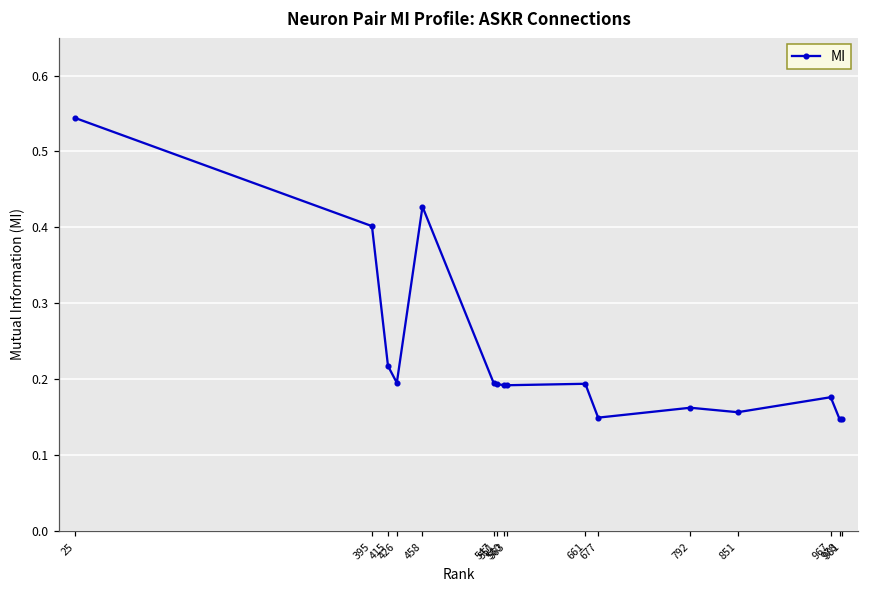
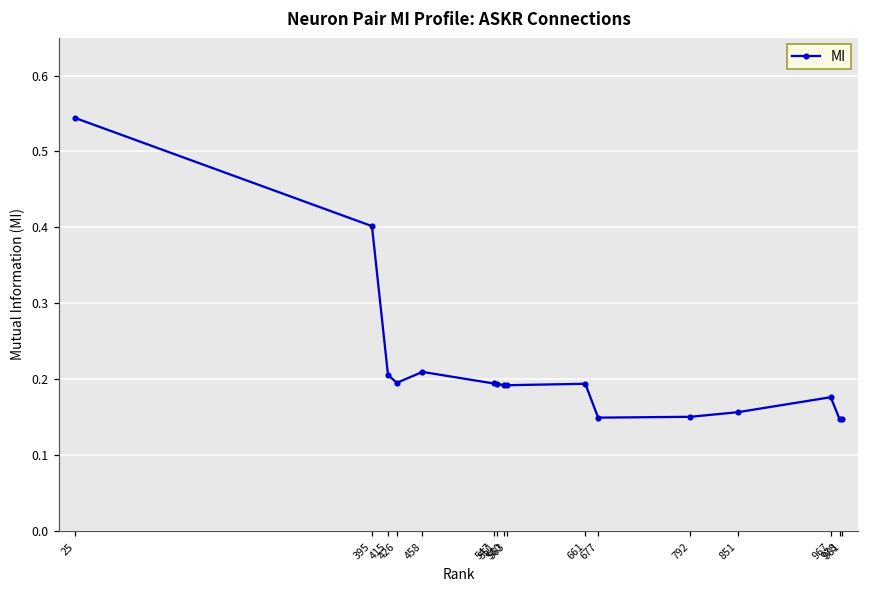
415: 0.22 -> 0.21
458: 0.43 -> 0.21
792: 0.16 -> 0.15
